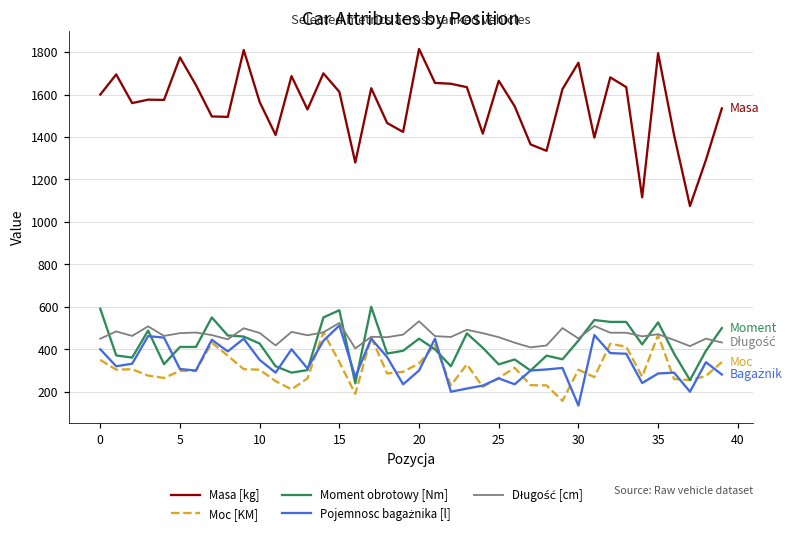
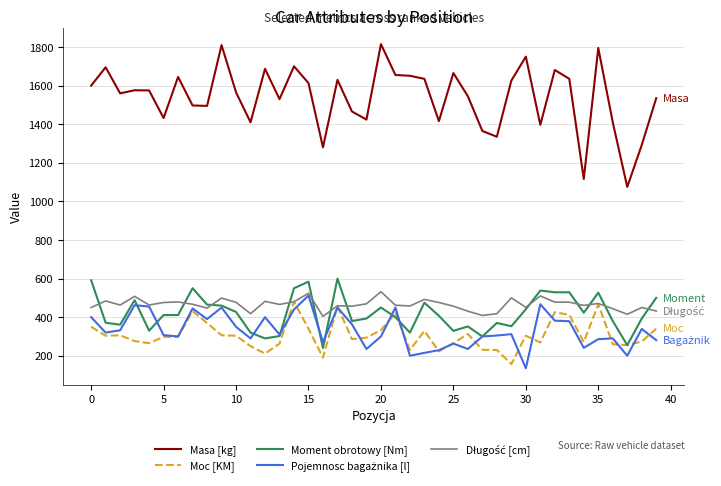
Masa [kg], 5: 1780 -> 1430
